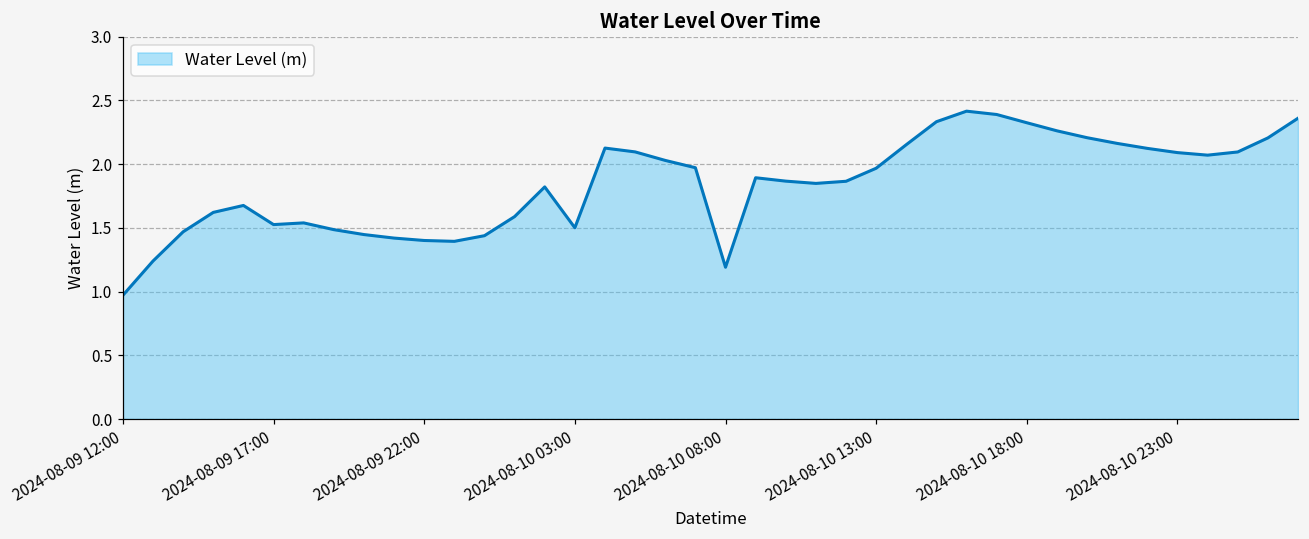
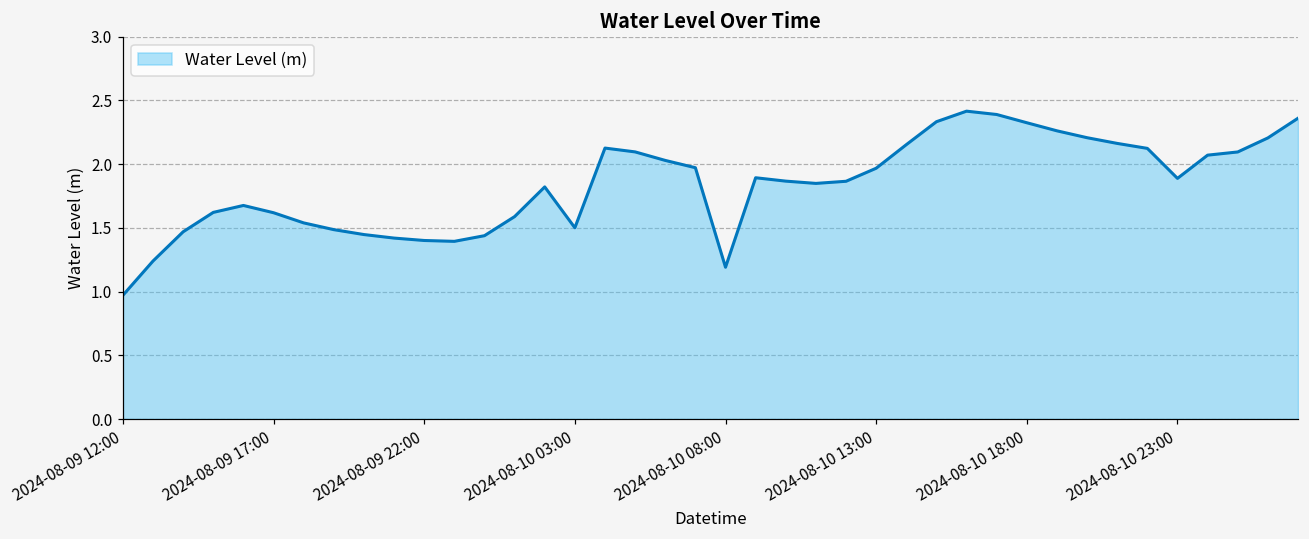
2024-08-09 17:00: 1.53 -> 1.62
2024-08-10 23:00: 2.09 -> 1.89
